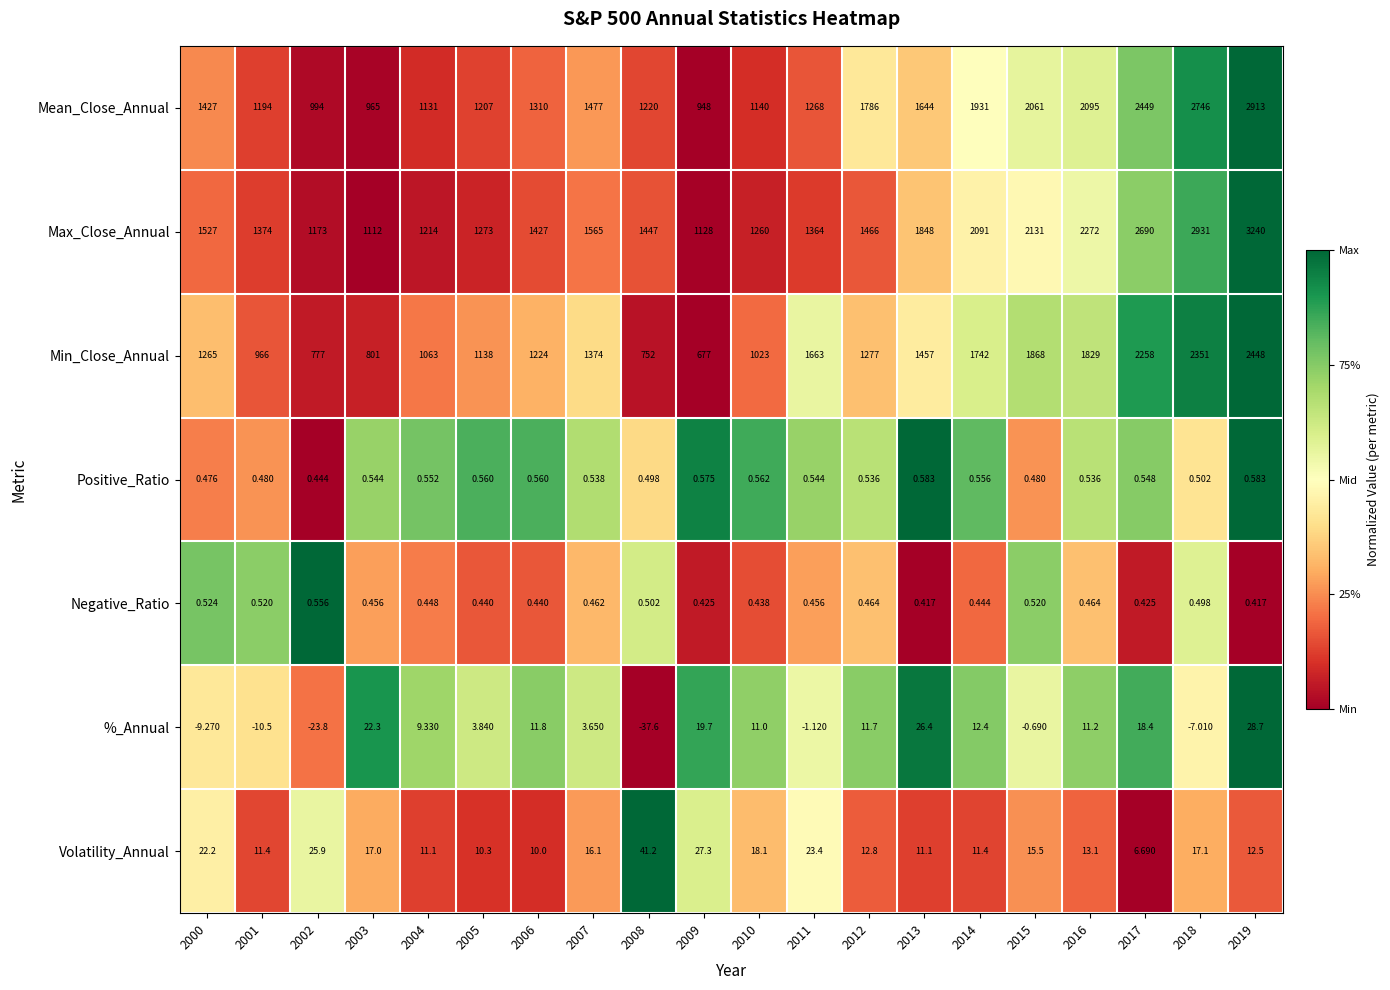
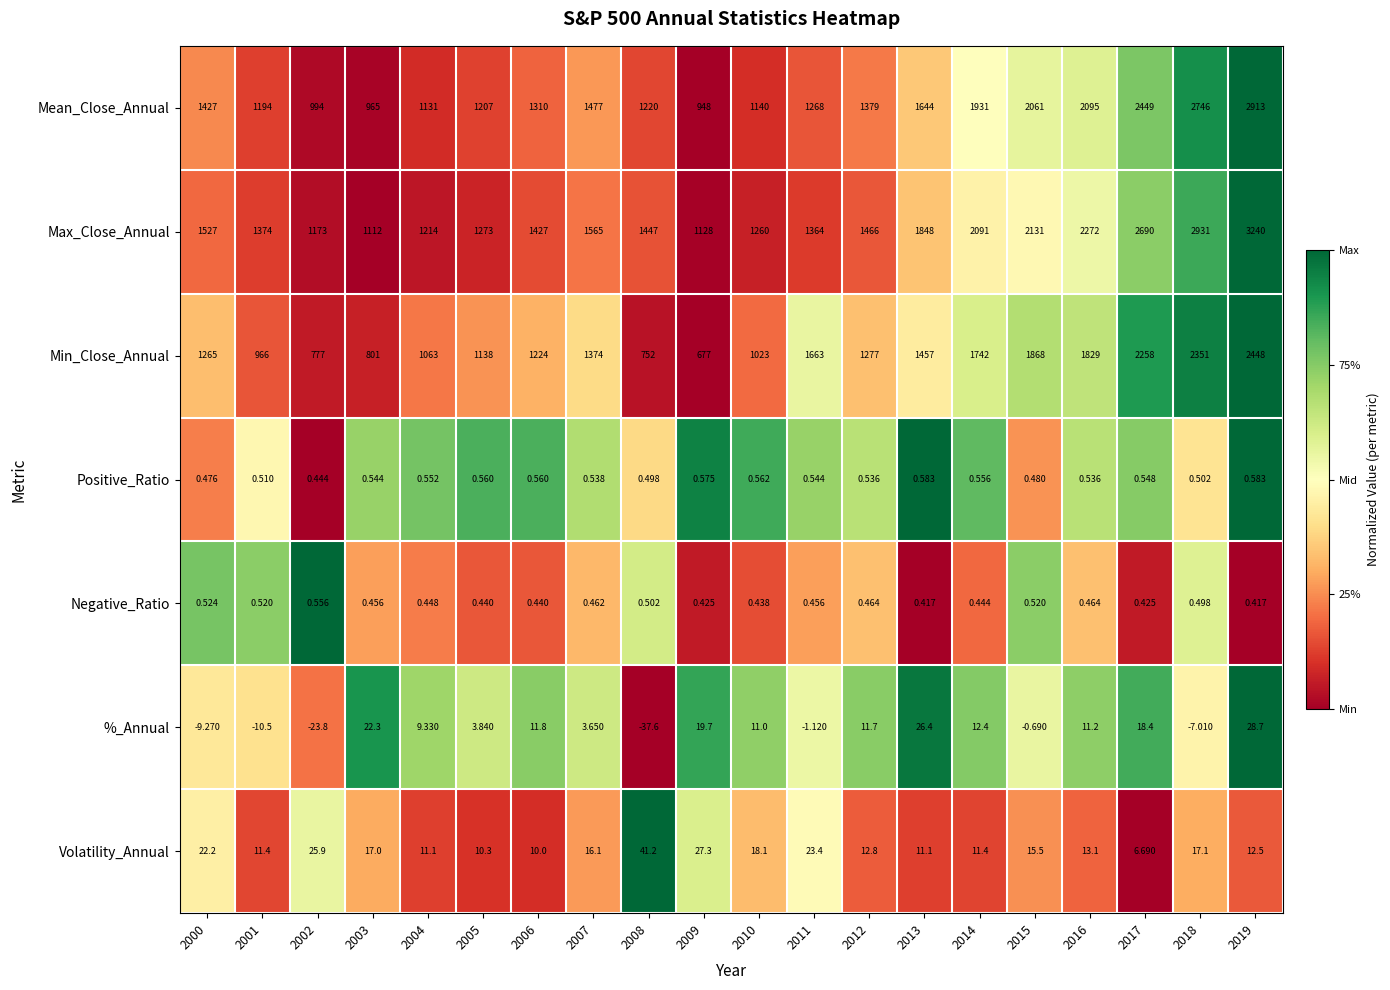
Mean_Close_Annual, 2012: 1786 -> 1379
Positive_Ratio, 2001: 0.480 -> 0.510
